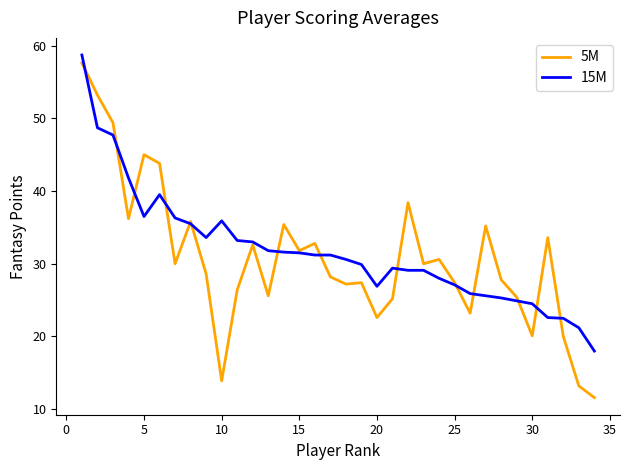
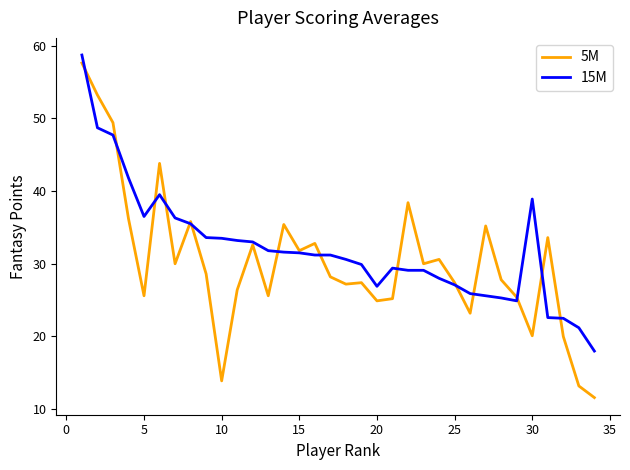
5M, 5: 45 -> 26
15M, 10: 36 -> 34
5M, 20: 23 -> 25
15M, 30: 25 -> 39
